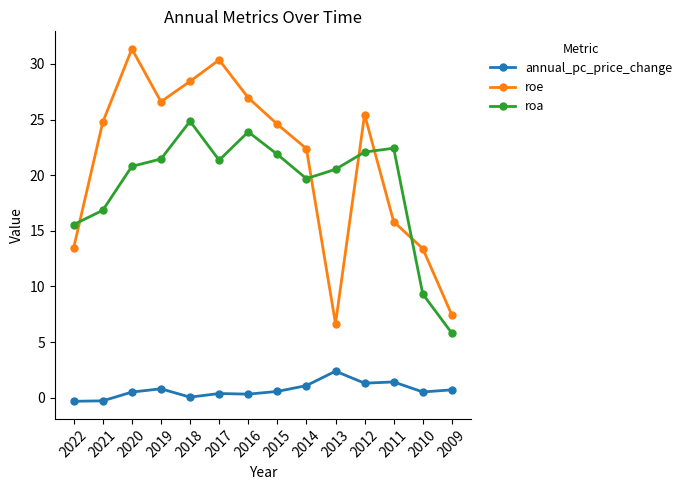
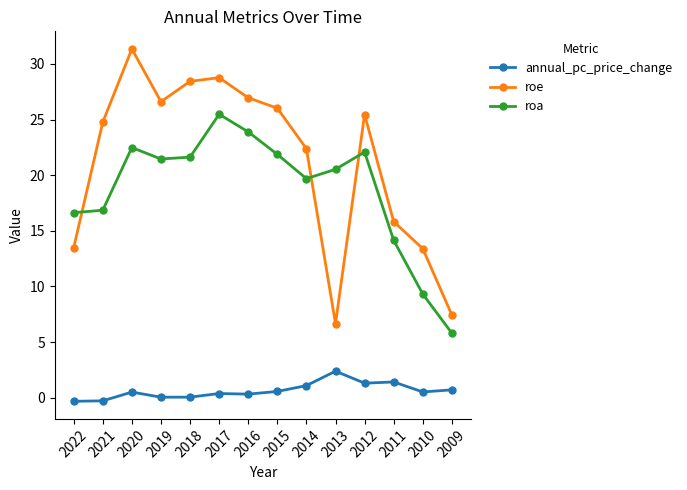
roa, 2022: 15.6 -> 16.6
roa, 2020: 20.8 -> 22.5
annual_pc_price_change, 2019: 0.8 -> 0.1
roa, 2018: 24.9 -> 21.6
roe, 2017: 30.4 -> 28.8
roa, 2017: 21.4 -> 25.5
roe, 2015: 24.6 -> 26.0
roa, 2011: 22.4 -> 14.1
